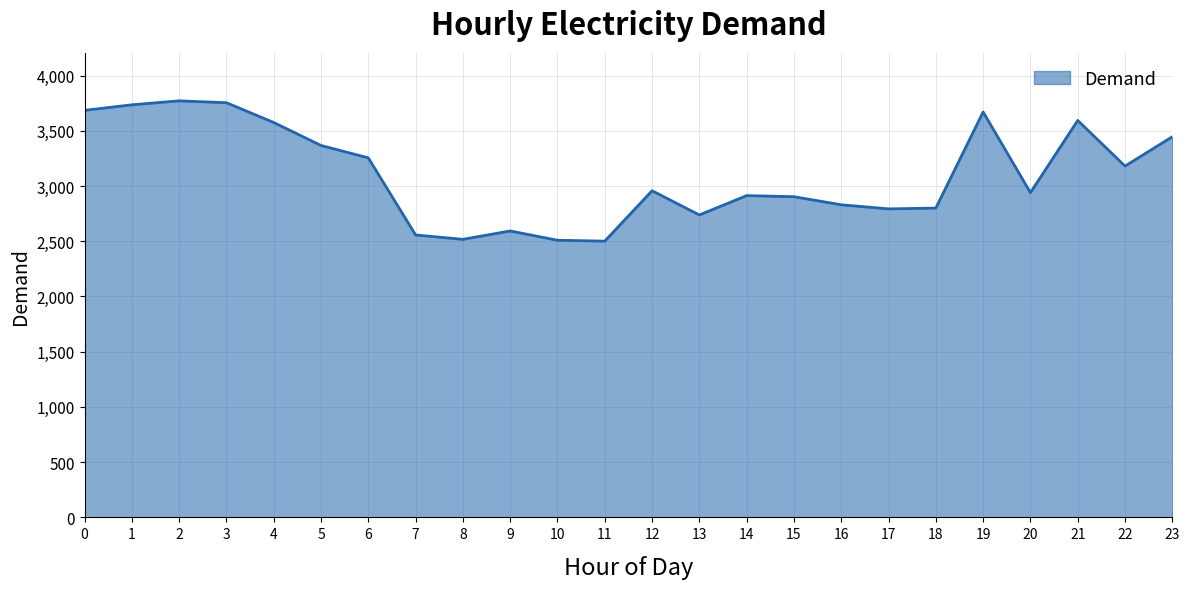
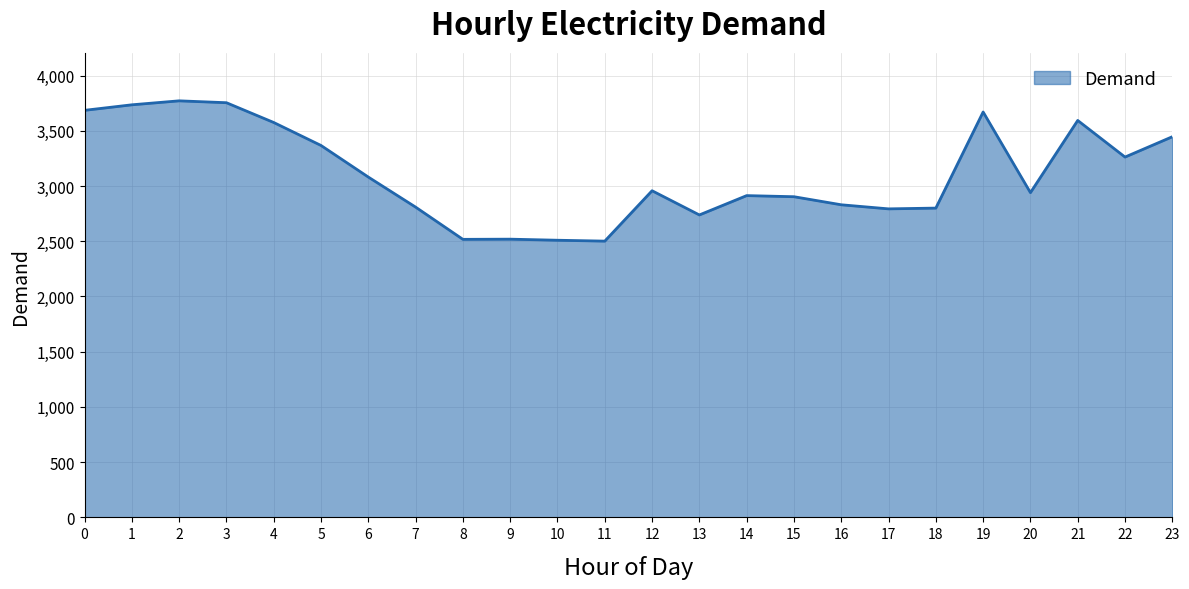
6: 3,250 -> 3,080
7: 2,560 -> 2,810
9: 2,590 -> 2,520
22: 3,180 -> 3,260
